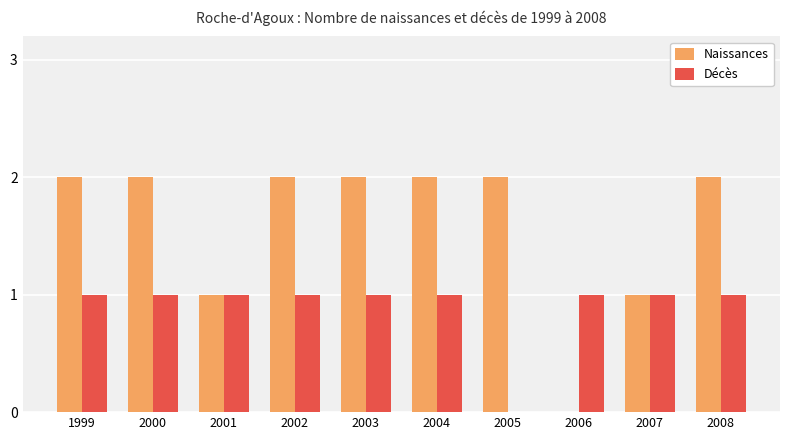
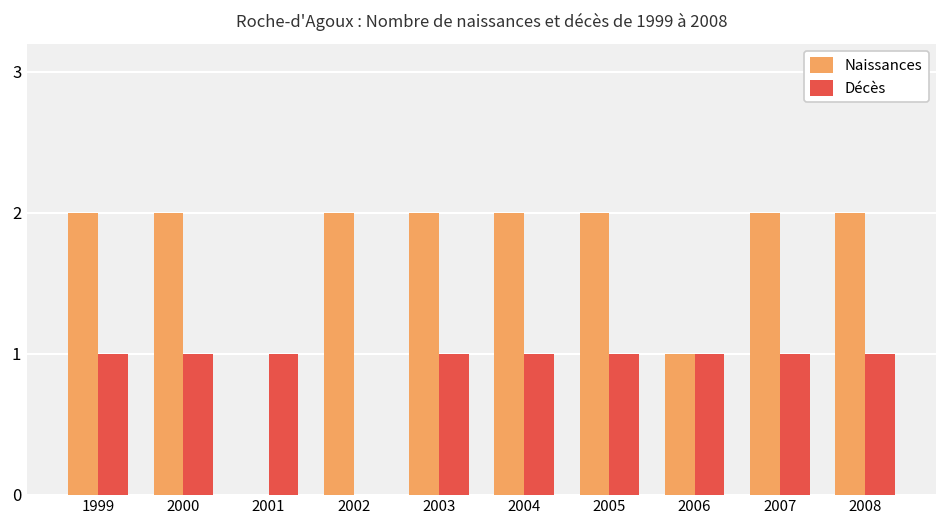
Naissances, 2001: 1 -> 0
Décès, 2002: 1 -> 0
Décès, 2005: 0 -> 1
Naissances, 2006: 0 -> 1
Naissances, 2007: 1 -> 2
